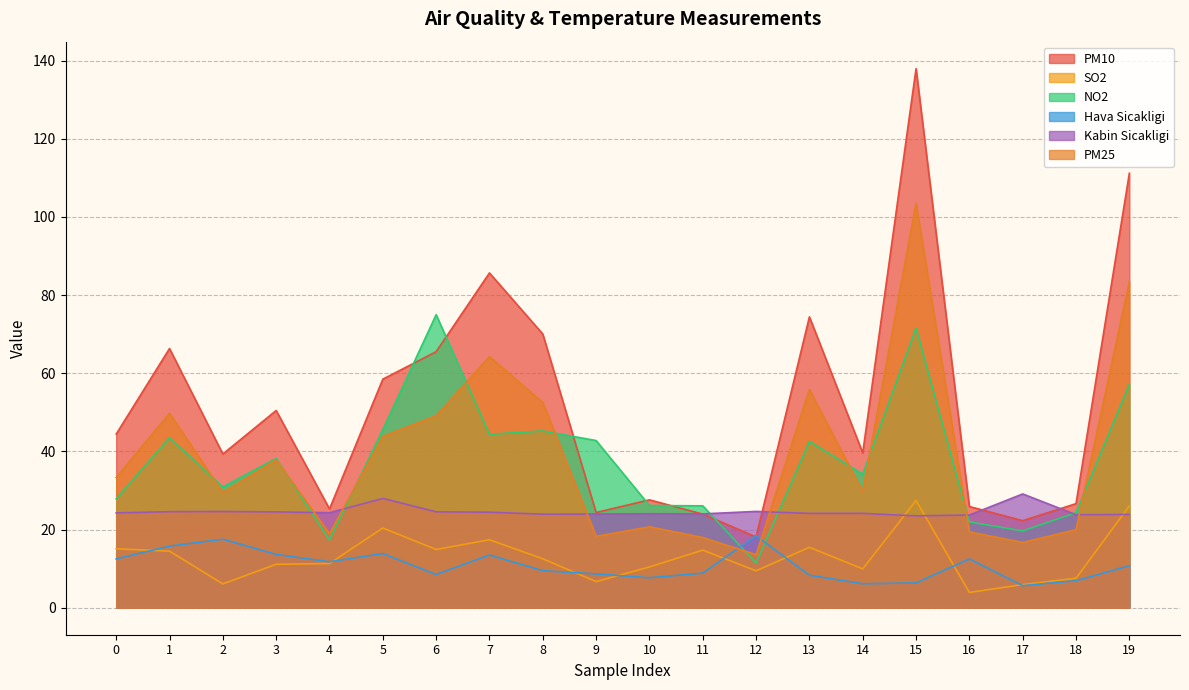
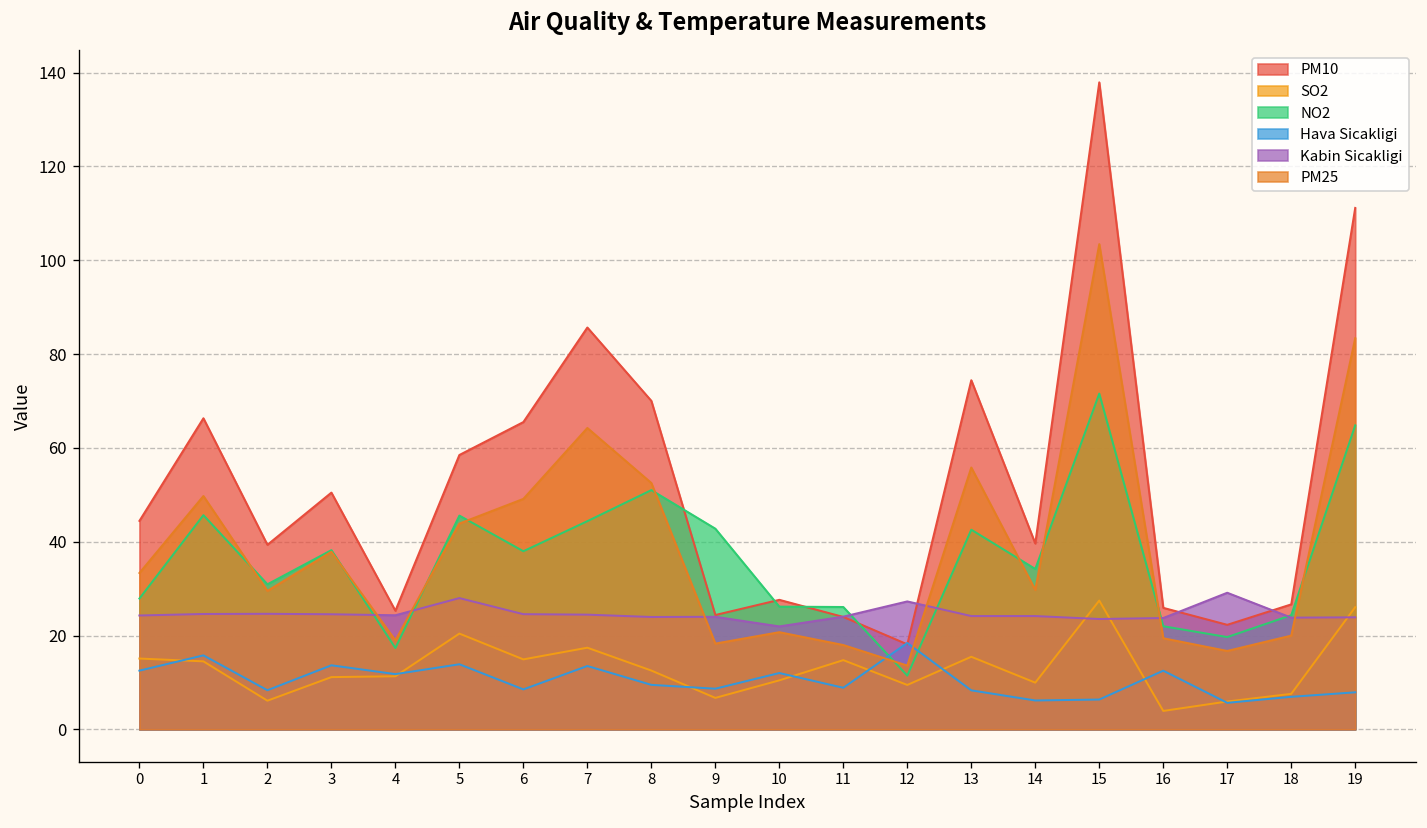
NO2, 1: 43 -> 46
Hava Sicakligi, 2: 18 -> 8
NO2, 6: 75 -> 38
NO2, 8: 45 -> 51
Hava Sicakligi, 10: 8 -> 12
Kabin Sicakligi, 10: 24 -> 22
Kabin Sicakligi, 12: 25 -> 27
NO2, 19: 57 -> 65
Hava Sicakligi, 19: 11 -> 8
